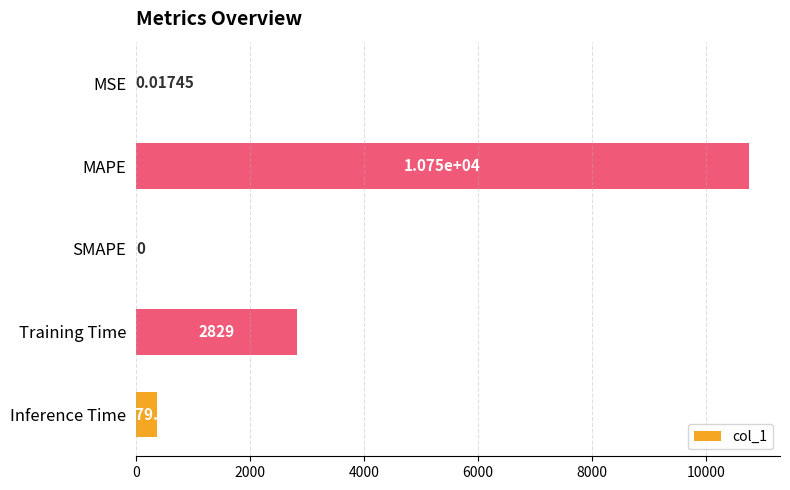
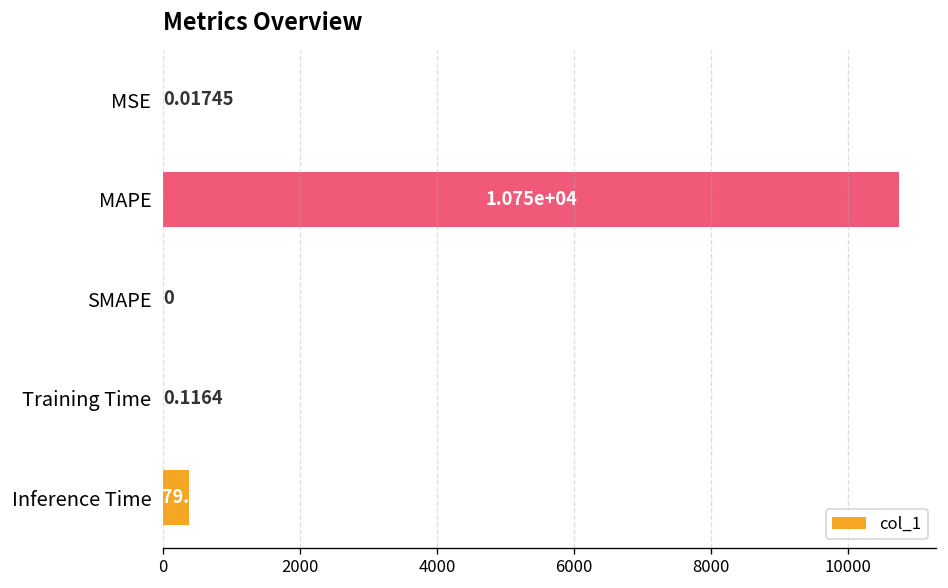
Training Time: 2829 -> 0.1164
